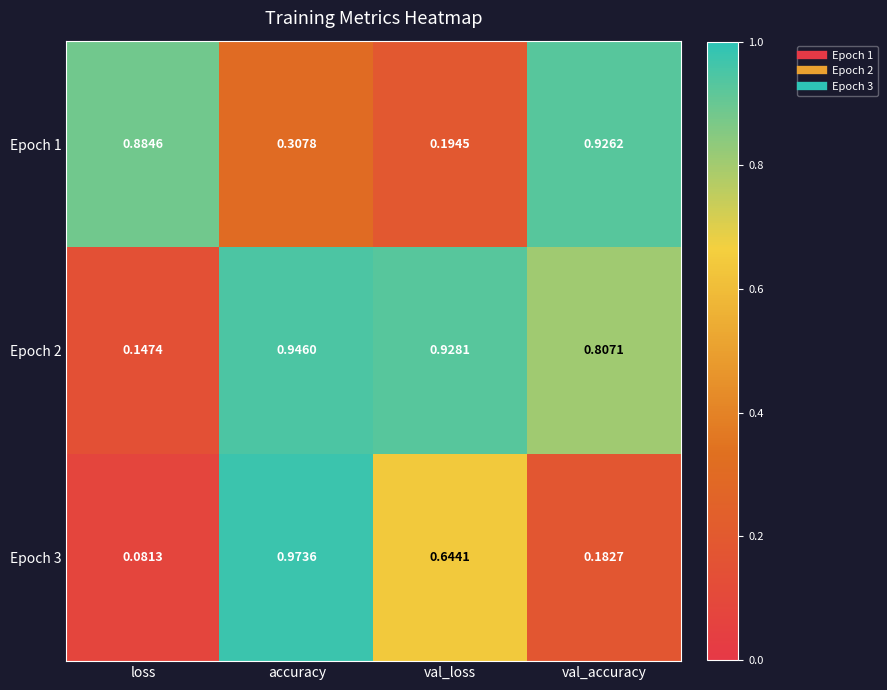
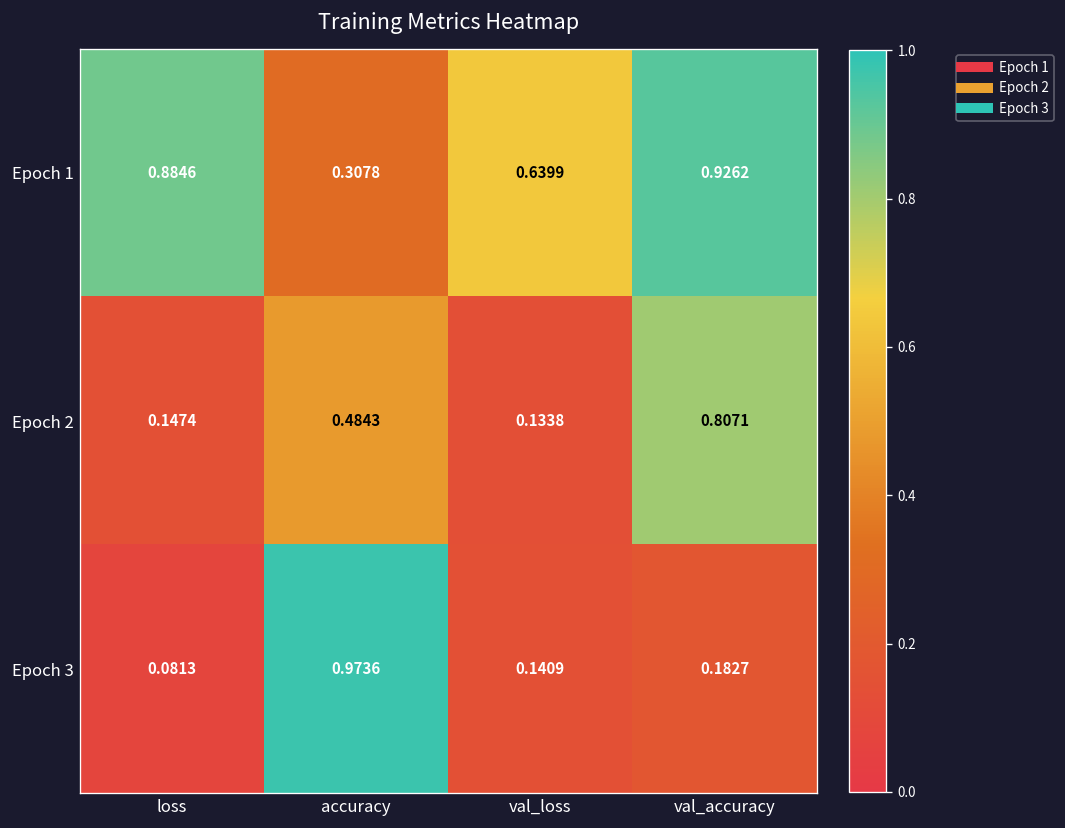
Epoch 1, val_loss: 0.1945 -> 0.6399
Epoch 2, accuracy: 0.9460 -> 0.4843
Epoch 2, val_loss: 0.9281 -> 0.1338
Epoch 3, val_loss: 0.6441 -> 0.1409
